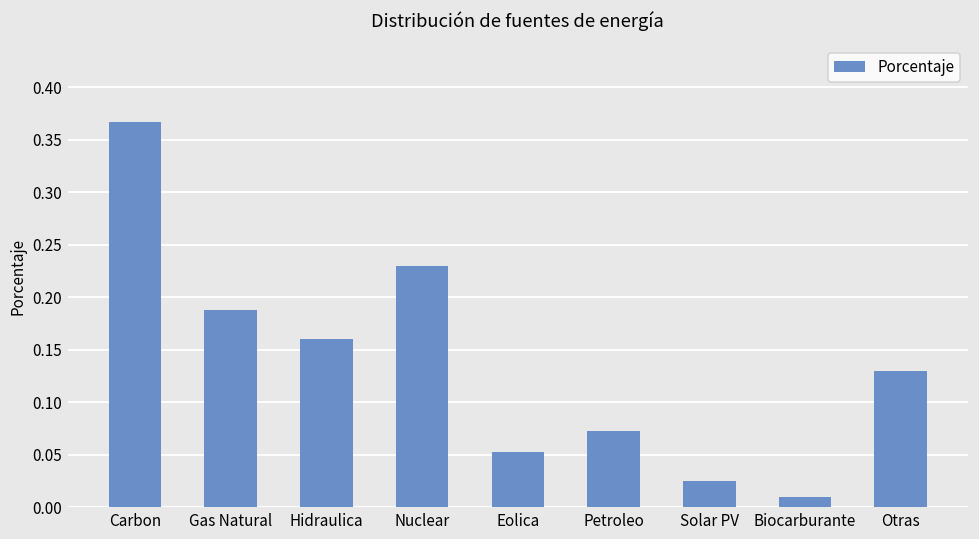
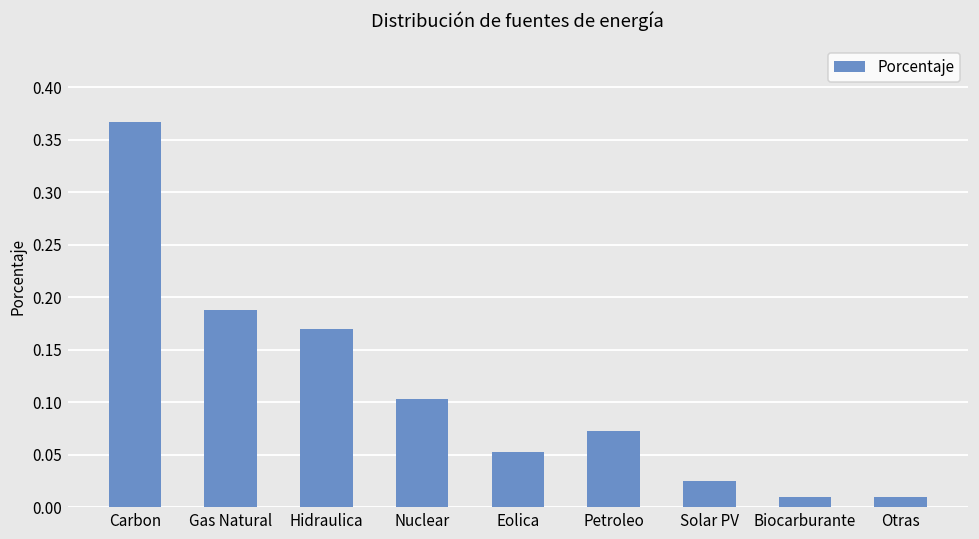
Hidraulica: 0.16 -> 0.17
Nuclear: 0.23 -> 0.10
Otras: 0.13 -> 0.01
